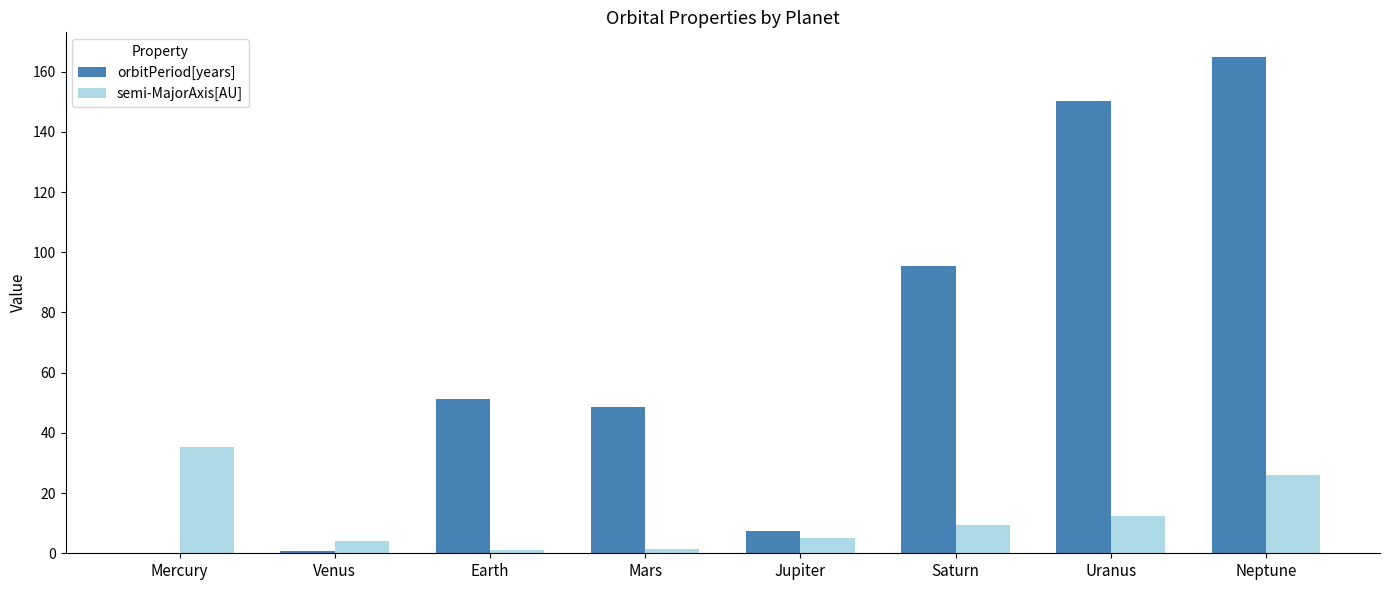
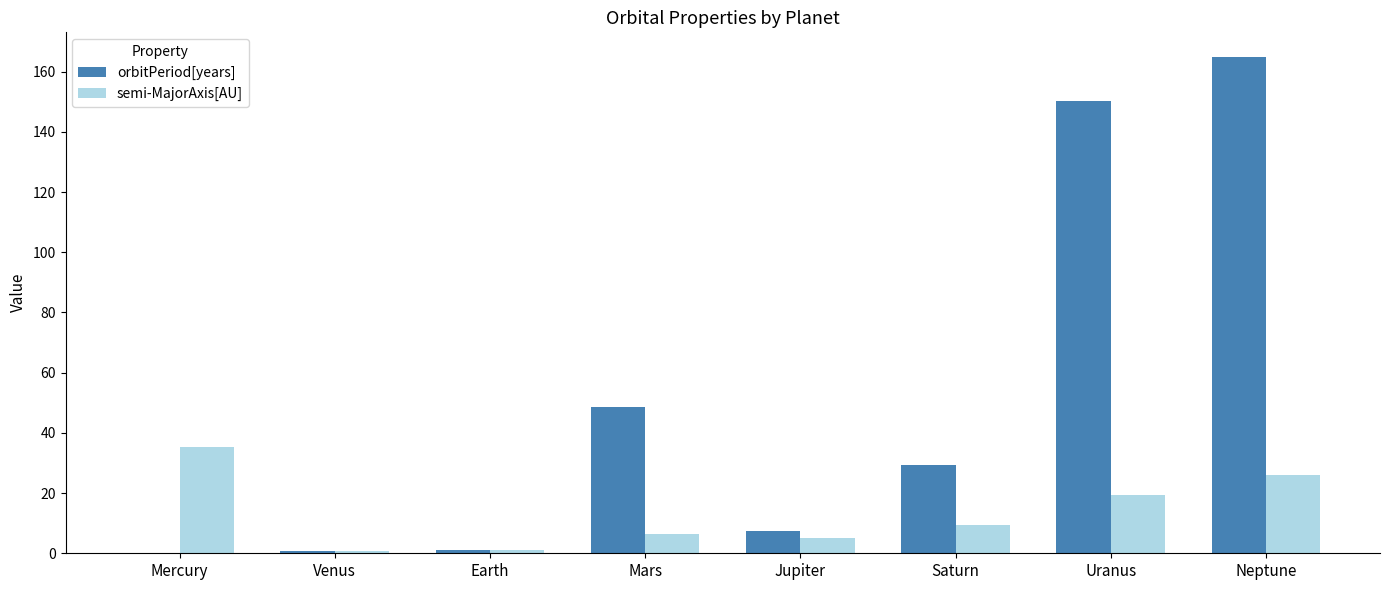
semi-MajorAxis[AU], Venus: 4 -> 1
orbitPeriod[years], Earth: 51 -> 1
semi-MajorAxis[AU], Mars: 2 -> 7
orbitPeriod[years], Saturn: 95 -> 29
semi-MajorAxis[AU], Uranus: 13 -> 19
